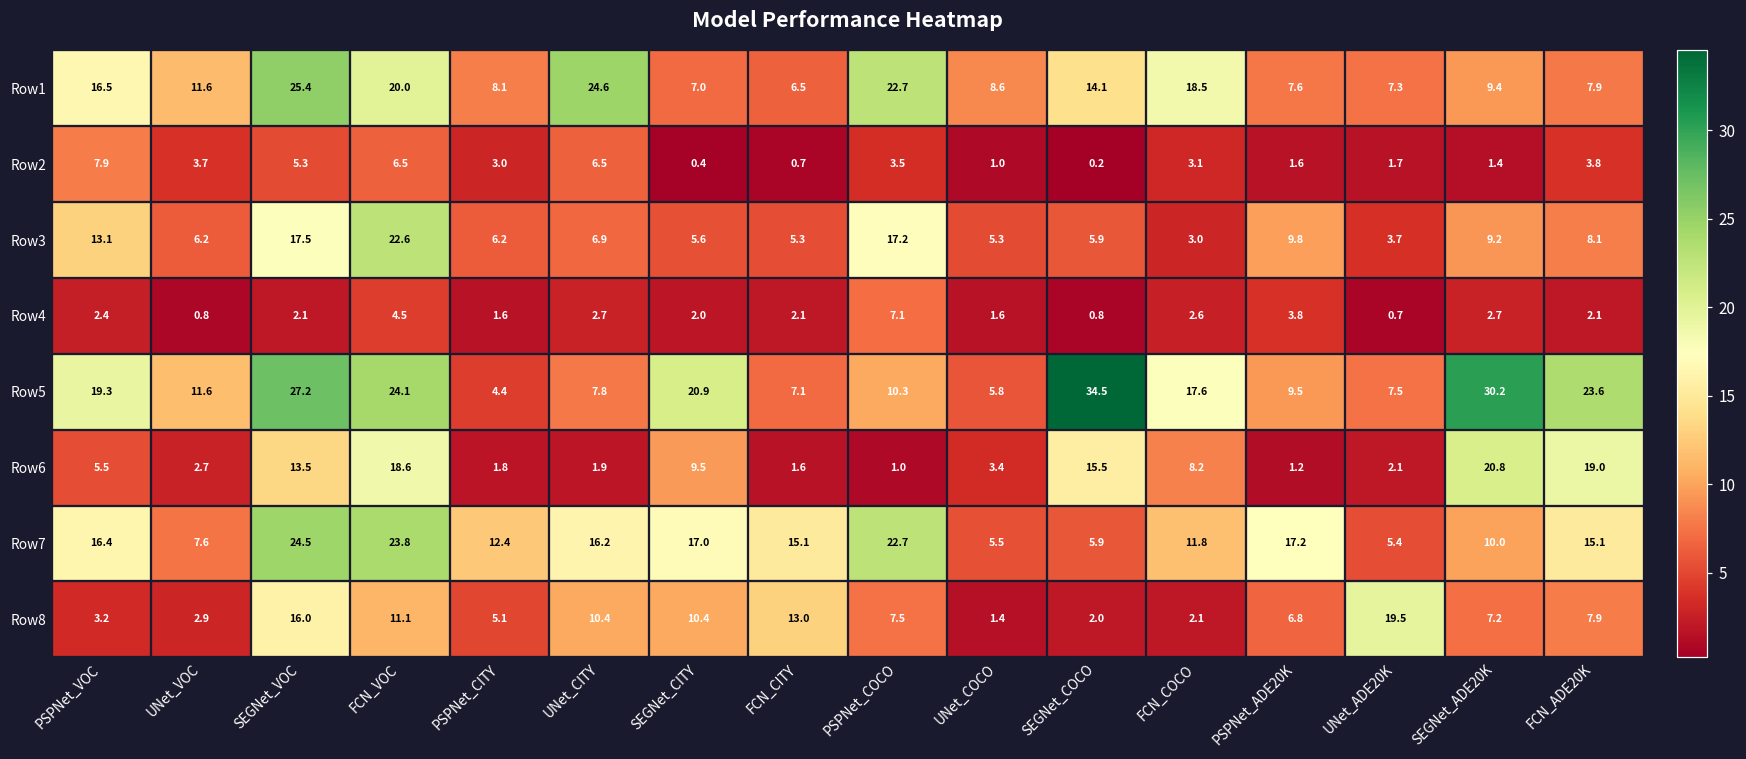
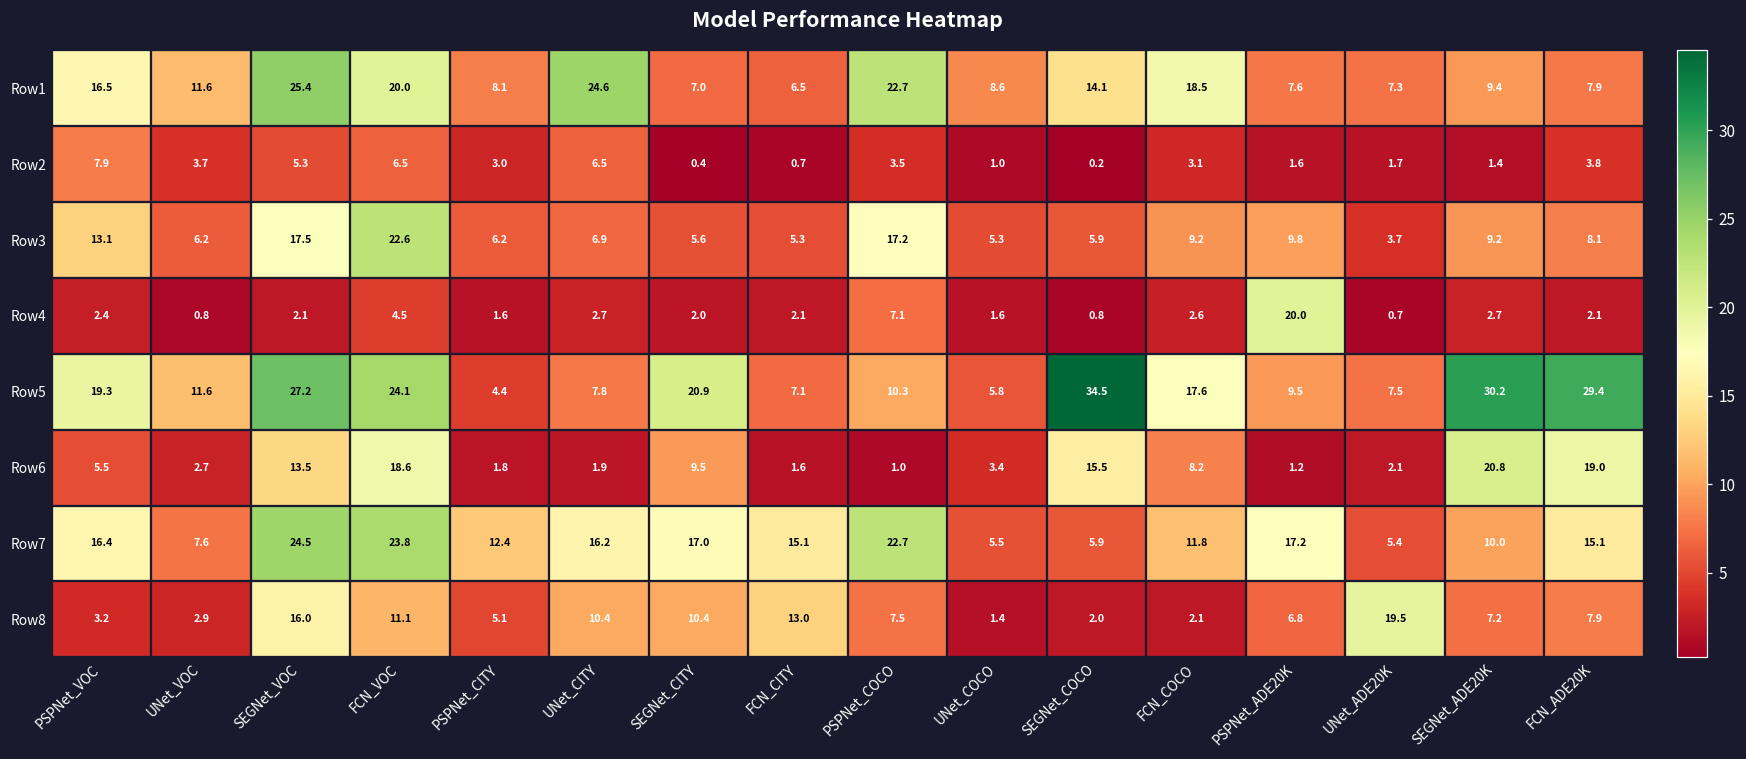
Row3, FCN_COCO: 3.0 -> 9.2
Row4, PSPNet_ADE20K: 3.8 -> 20.0
Row5, FCN_ADE20K: 23.6 -> 29.4
